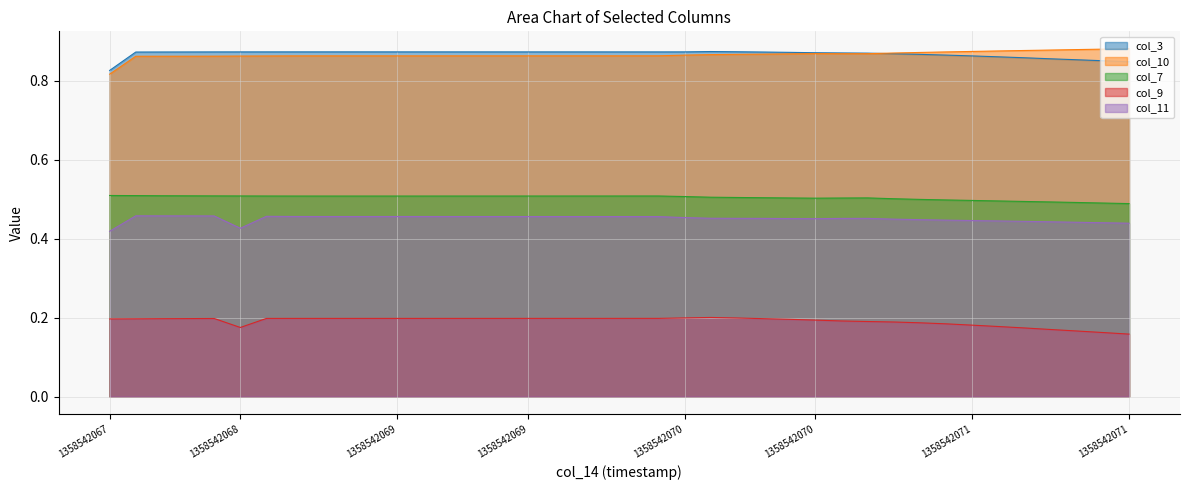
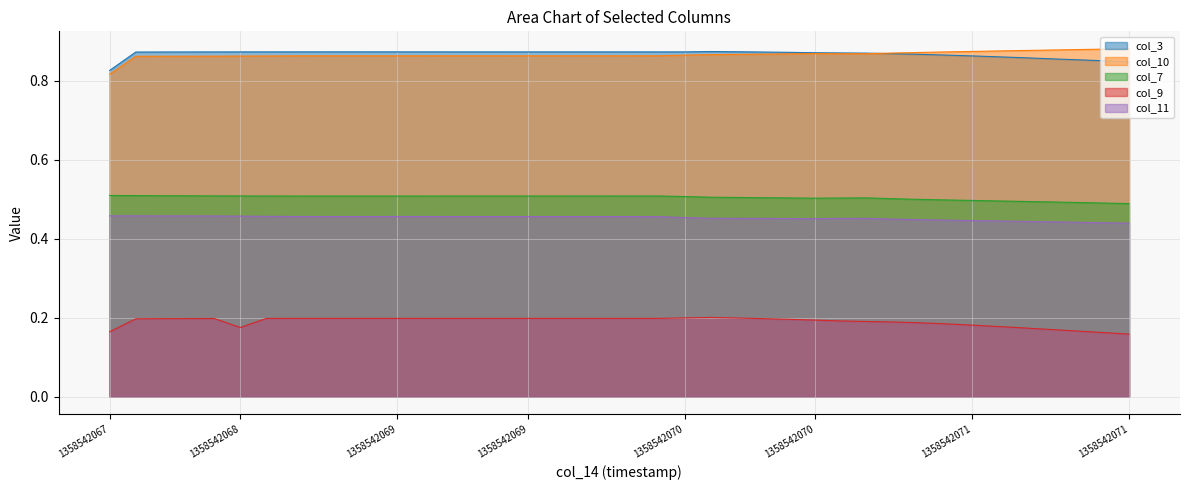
col_9, 1358542067: 0.20 -> 0.16
col_11, 1358542067: 0.42 -> 0.46
col_11, 1358542068: 0.43 -> 0.46
